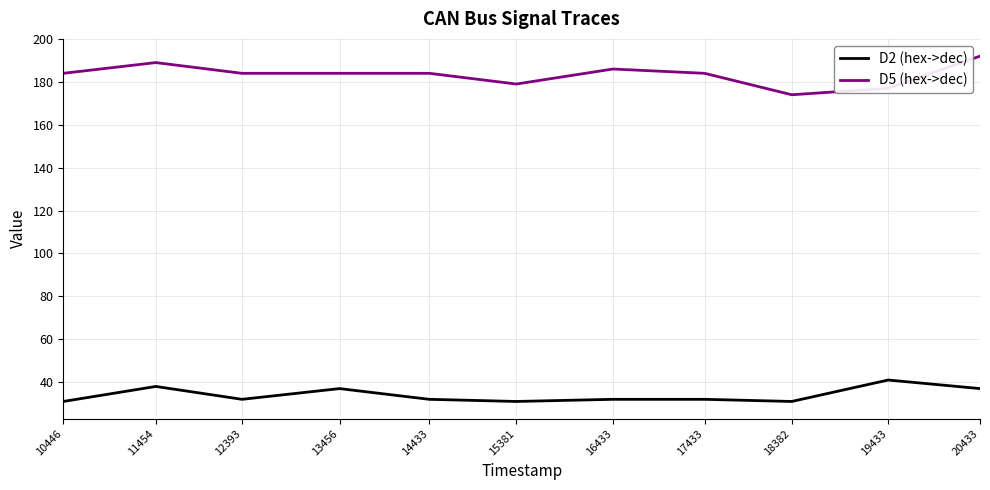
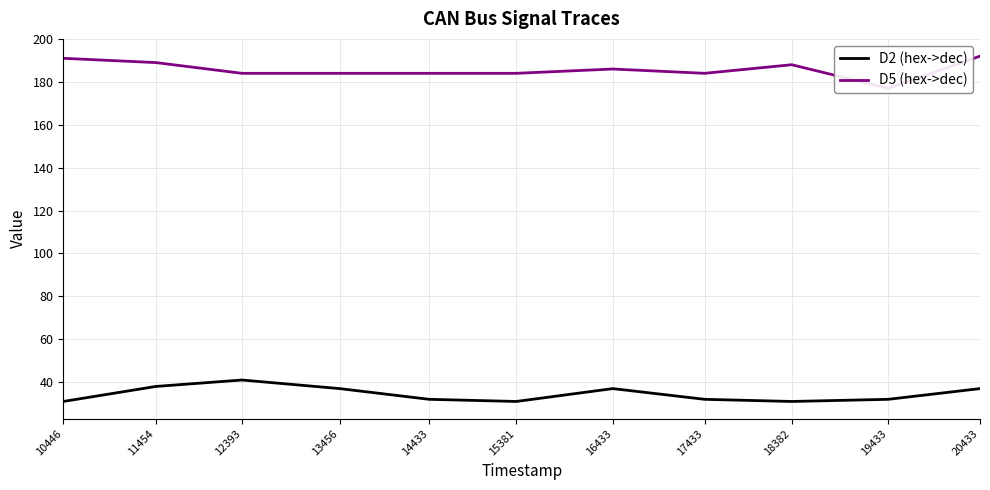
D5 (hex->dec), 10446: 184 -> 191
D2 (hex->dec), 12393: 32 -> 41
D5 (hex->dec), 15381: 179 -> 184
D2 (hex->dec), 16433: 32 -> 37
D5 (hex->dec), 18382: 174 -> 188
D2 (hex->dec), 19433: 41 -> 32
